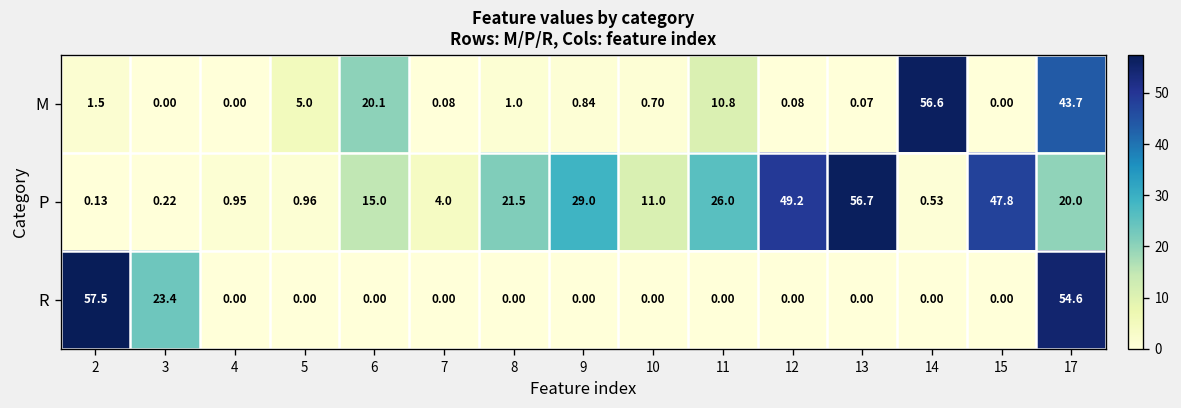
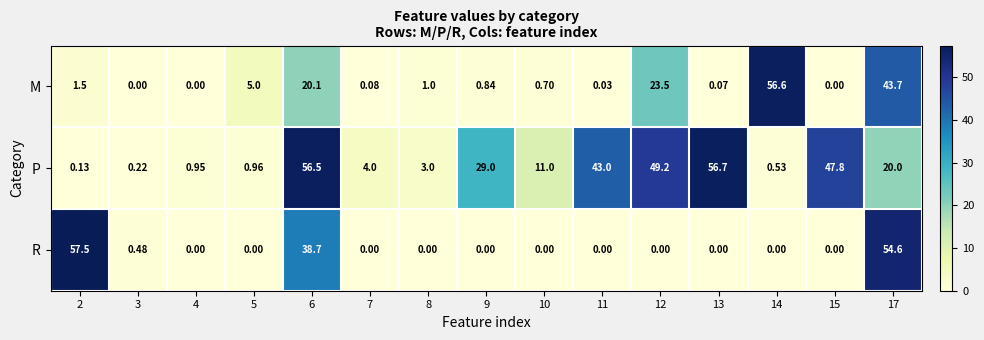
M, 11: 10.8 -> 0.03
M, 12: 0.08 -> 23.5
P, 6: 15.0 -> 56.5
P, 8: 21.5 -> 3.0
P, 11: 26.0 -> 43.0
R, 3: 23.4 -> 0.48
R, 6: 0.00 -> 38.7
